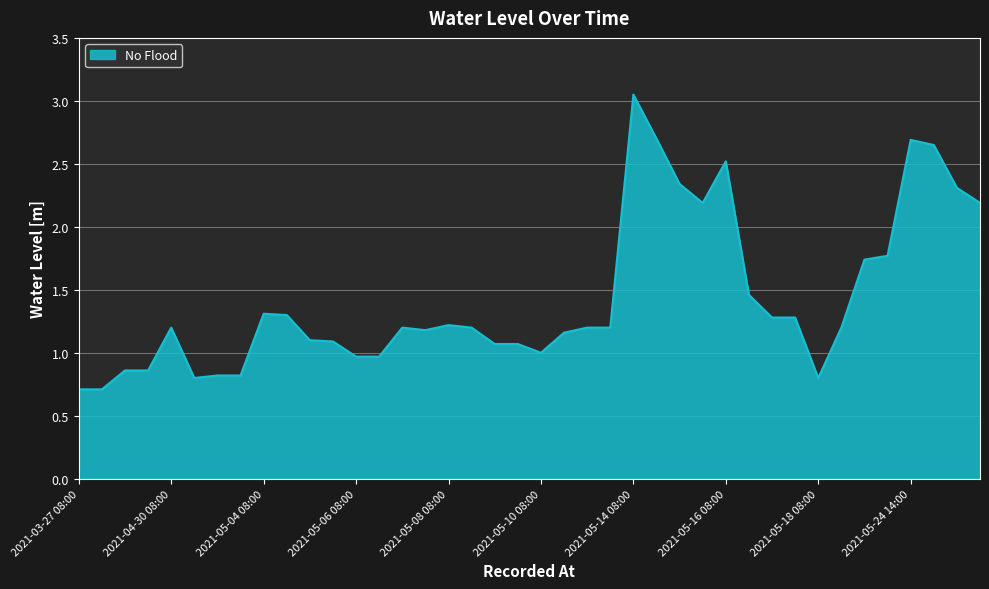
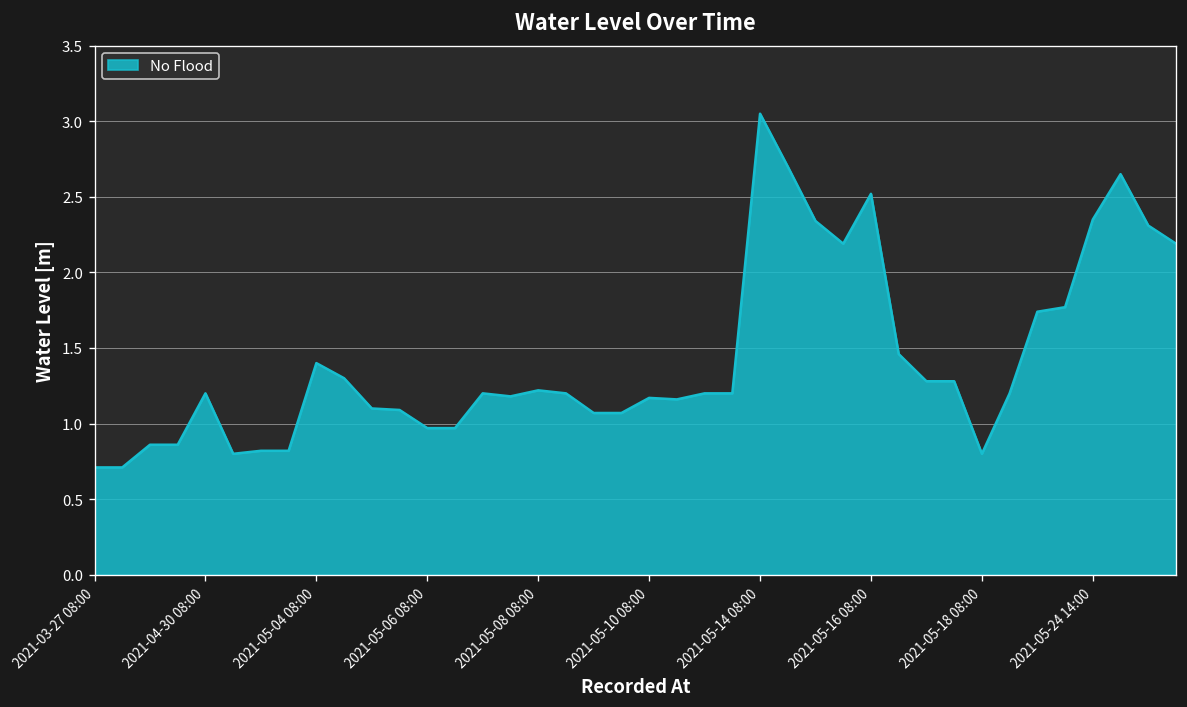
2021-05-04 08:00: 1.31 -> 1.40
2021-05-10 08:00: 1.00 -> 1.17
2021-05-24 14:00: 2.69 -> 2.35
